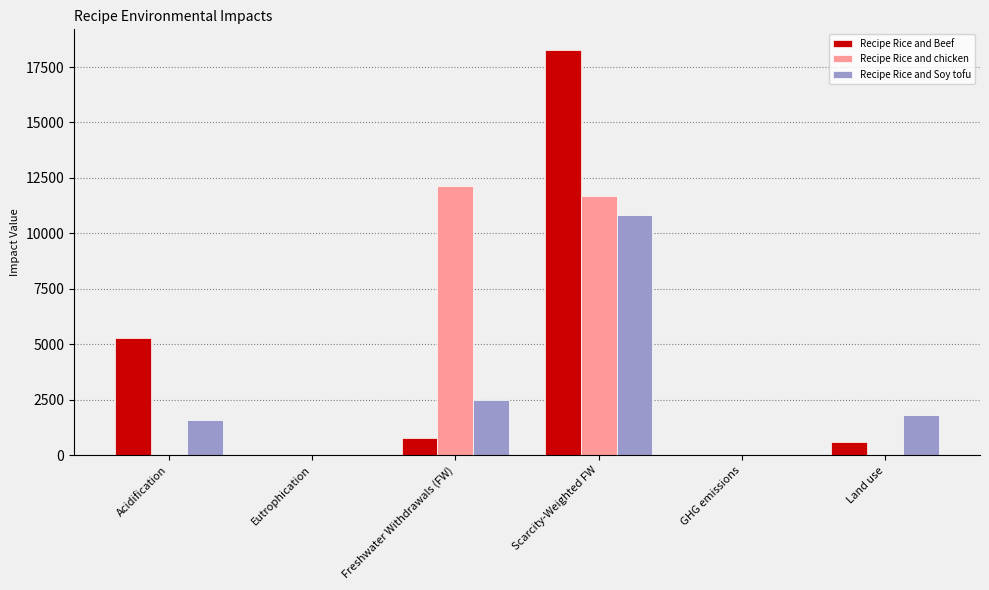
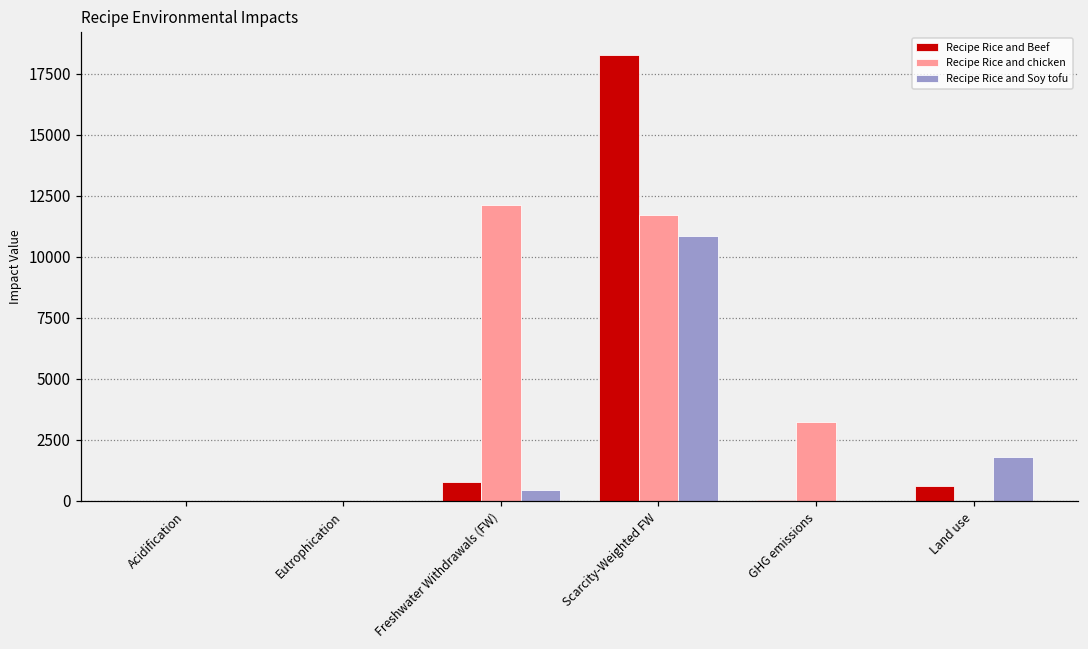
Recipe Rice and Beef, Acidification: 5300 -> 0
Recipe Rice and Soy tofu, Acidification: 1600 -> 0
Recipe Rice and Soy tofu, Freshwater Withdrawals (FW): 2500 -> 500
Recipe Rice and chicken, GHG emissions: 0 -> 3200
